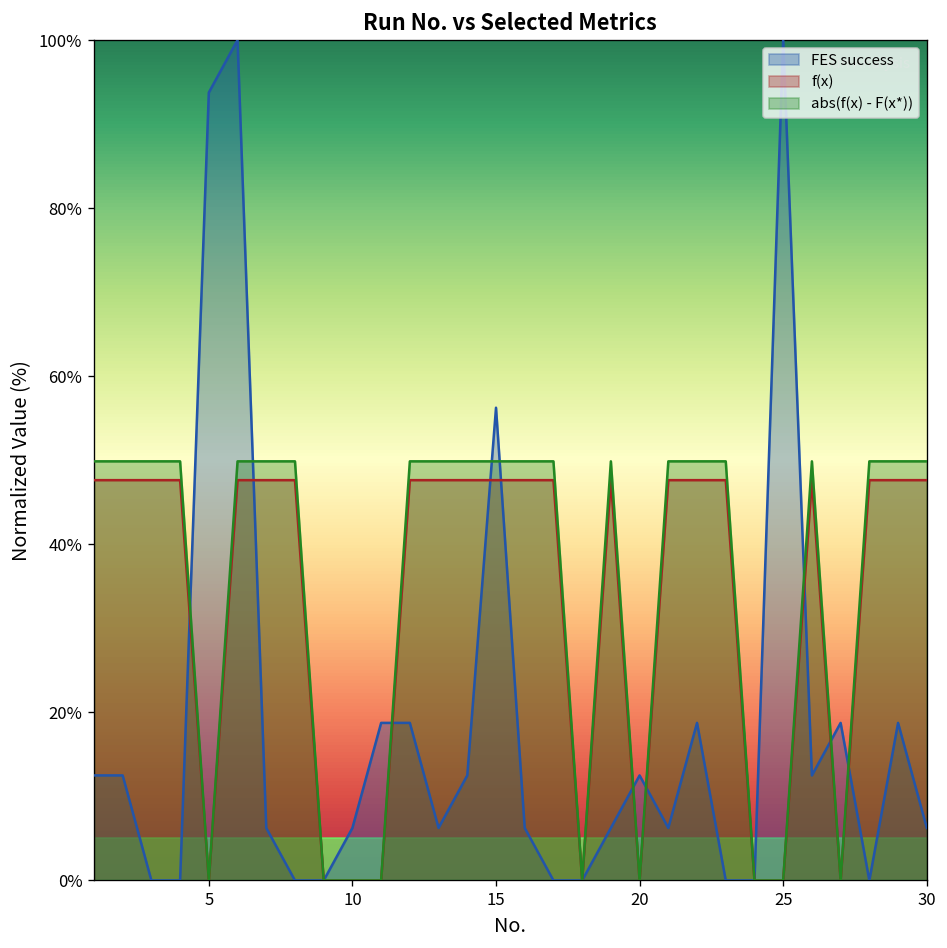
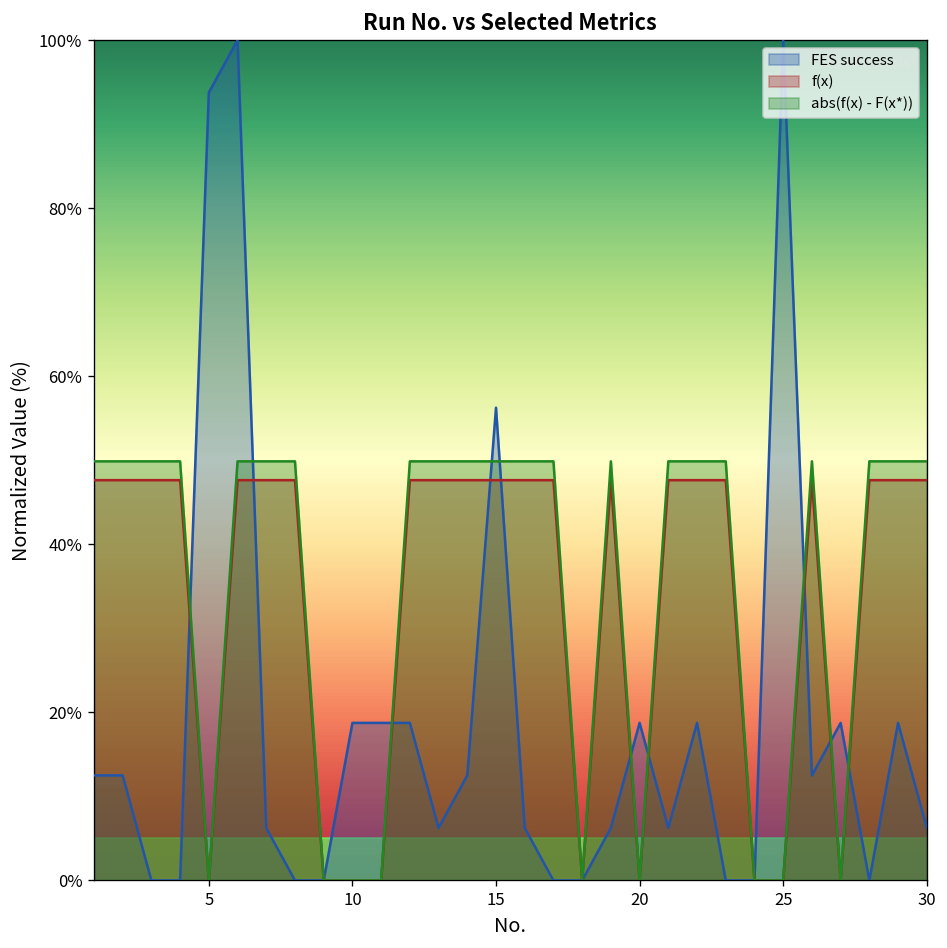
FES success, 10: 6% -> 19%
FES success, 20: 12% -> 19%
